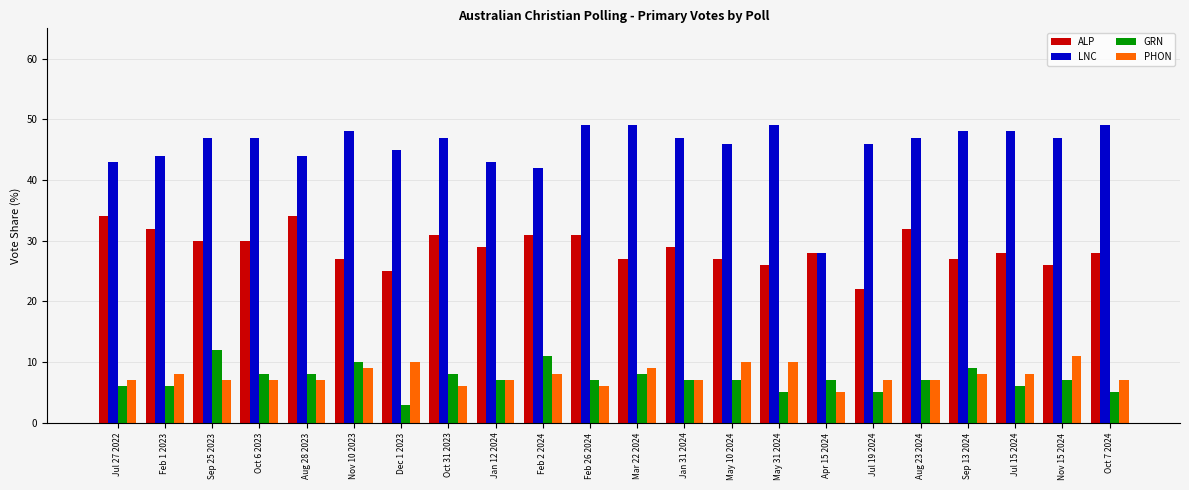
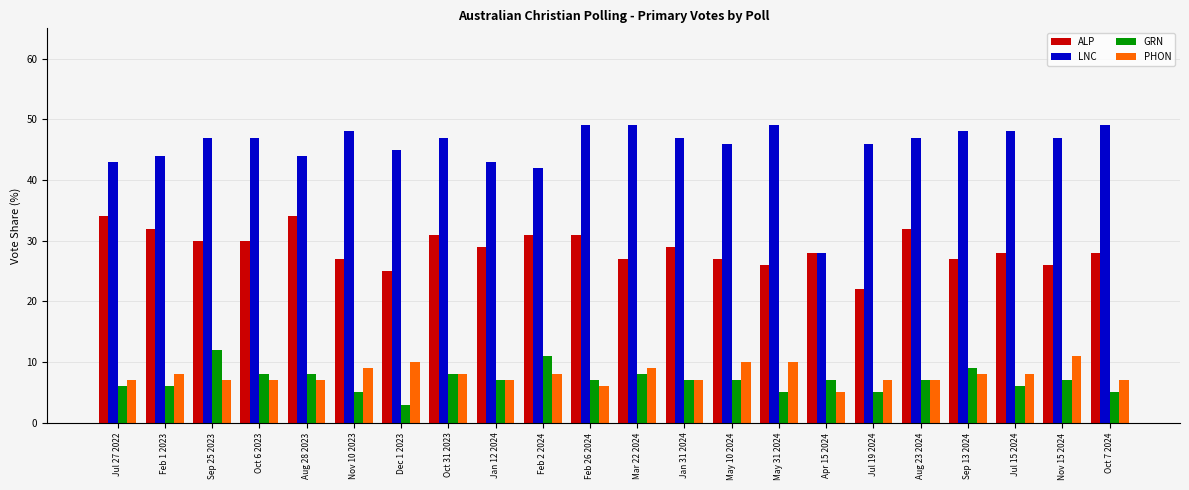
GRN, Nov 10 2023: 10 -> 5
PHON, Oct 31 2023: 6 -> 8
